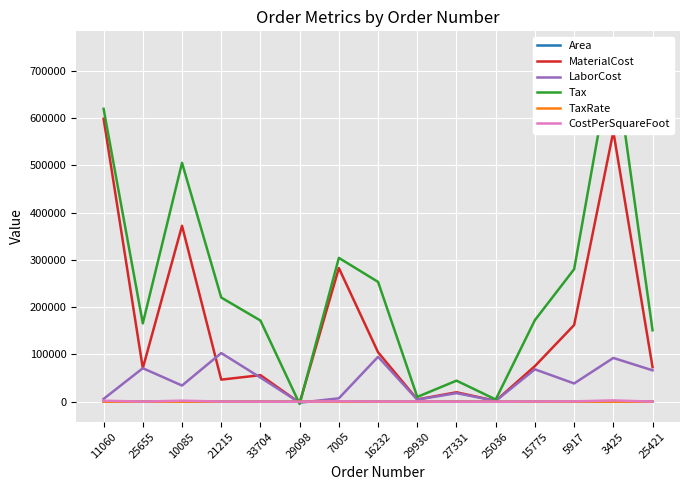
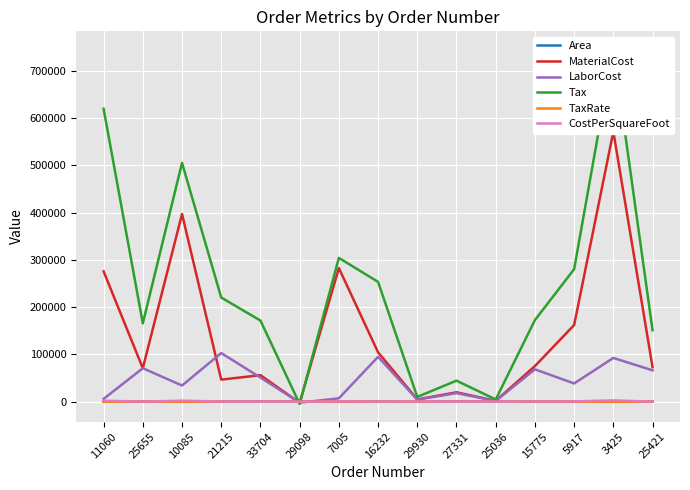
MaterialCost, 11060: 600000 -> 280000
MaterialCost, 10085: 370000 -> 400000
